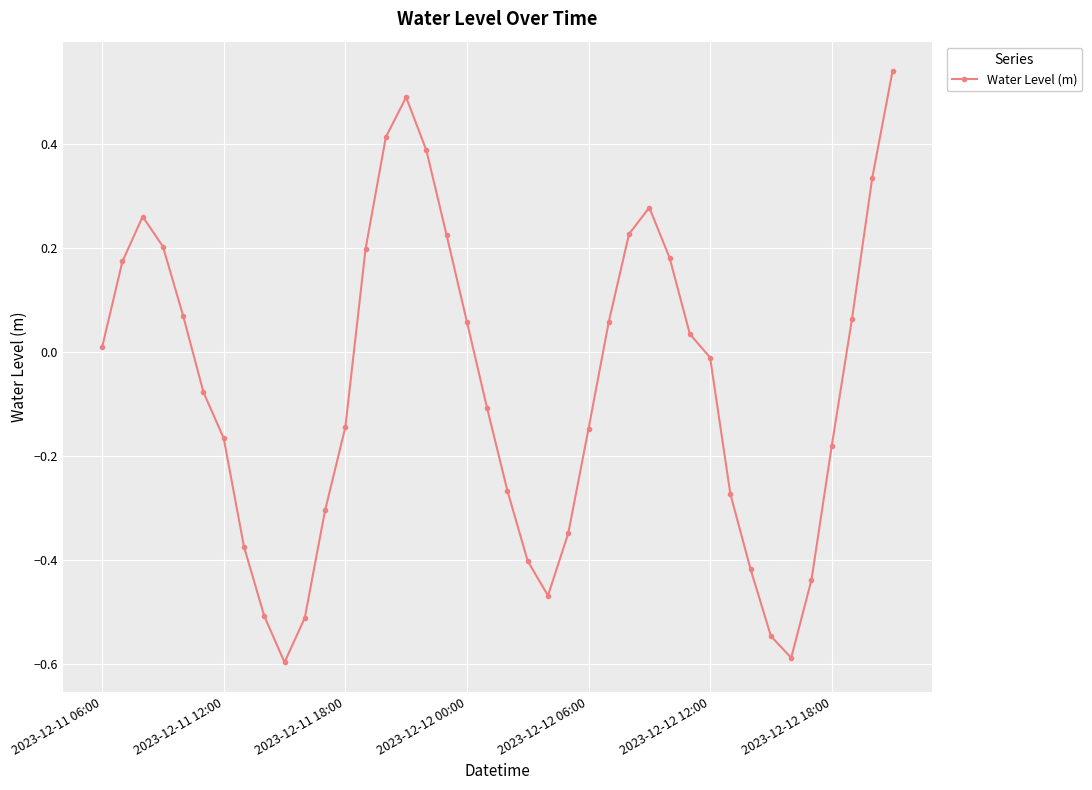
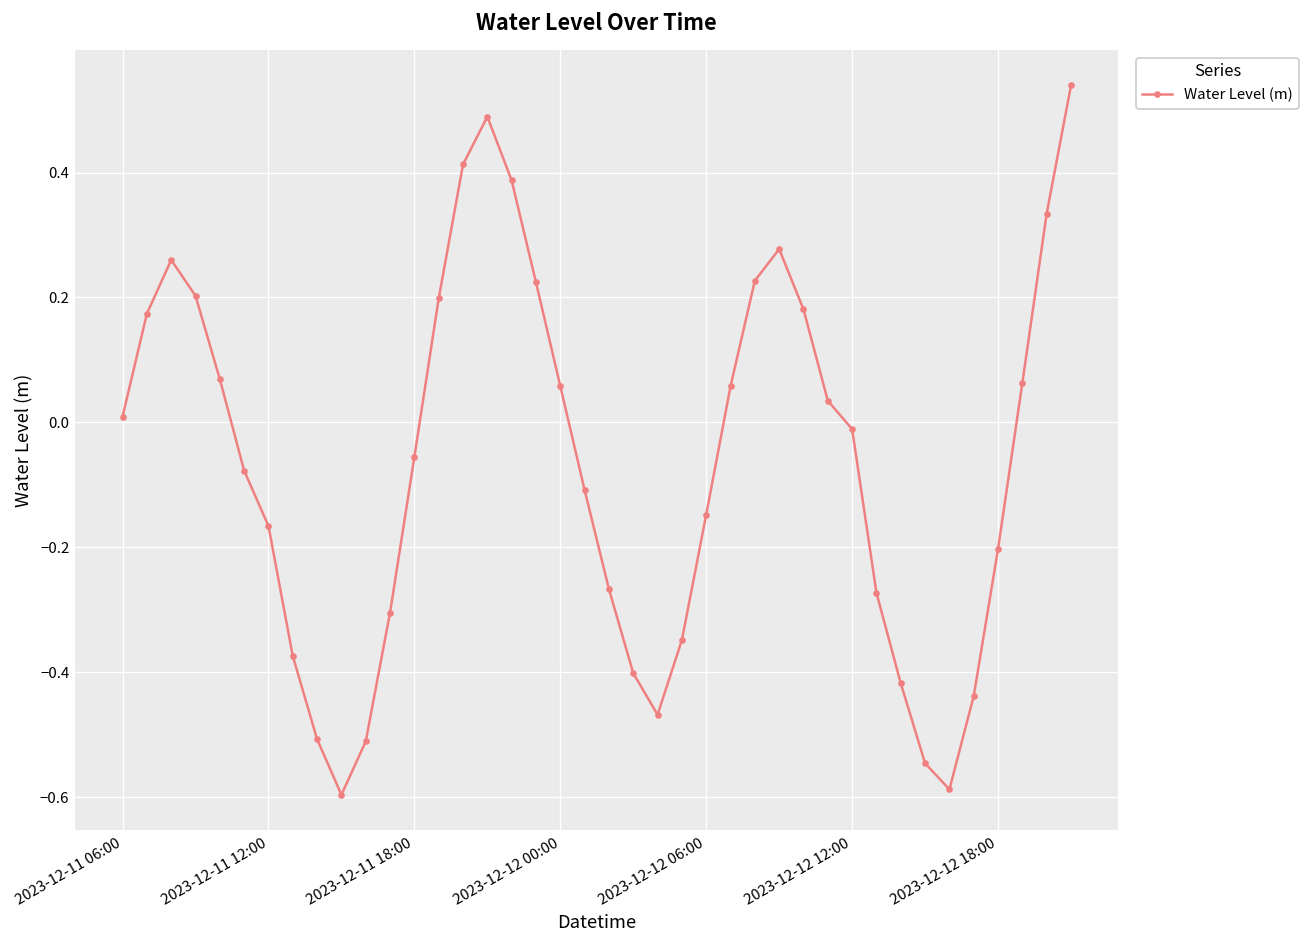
2023-12-11 18:00: -0.14 -> -0.06
2023-12-12 18:00: -0.18 -> -0.20
